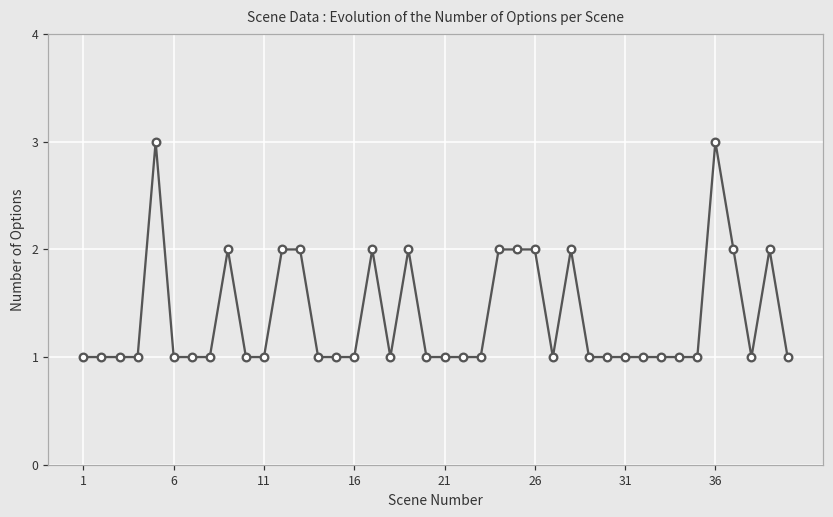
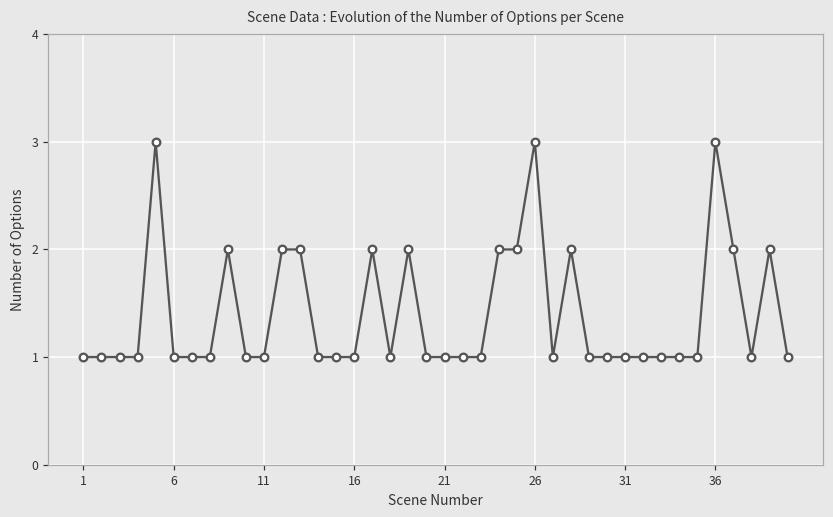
26: 2 -> 3
